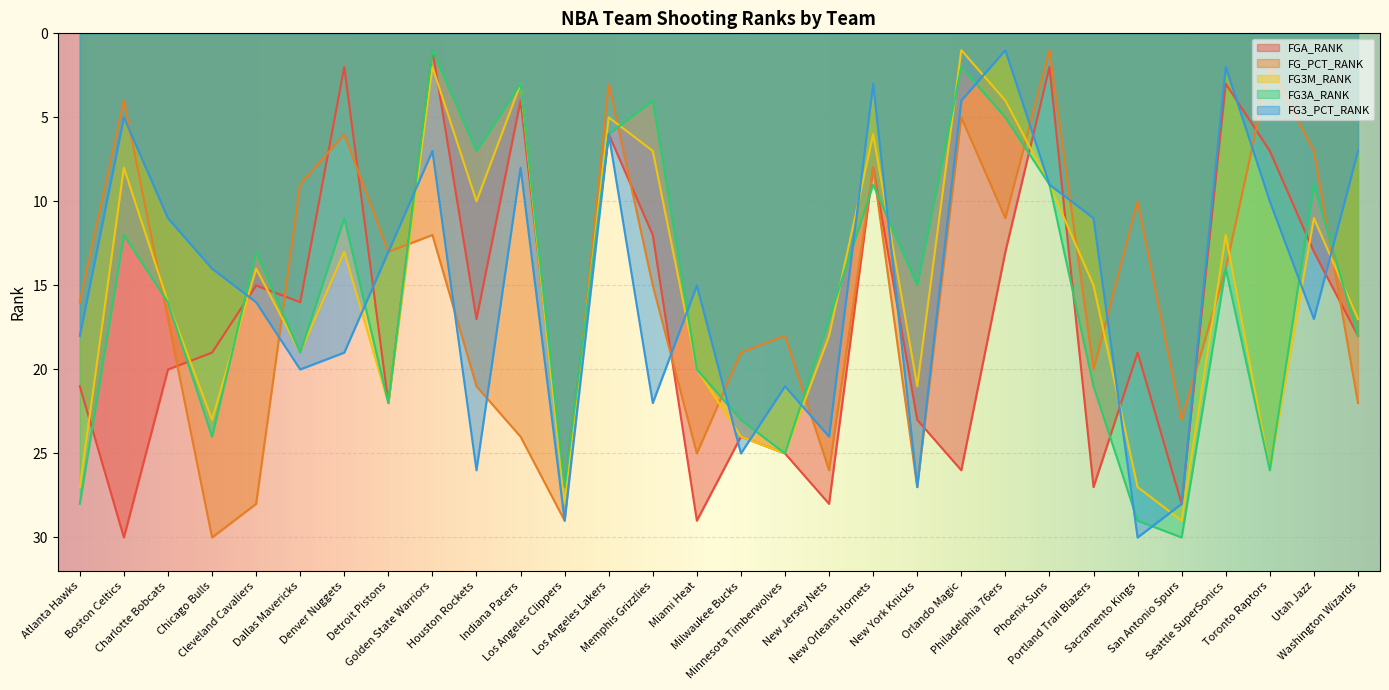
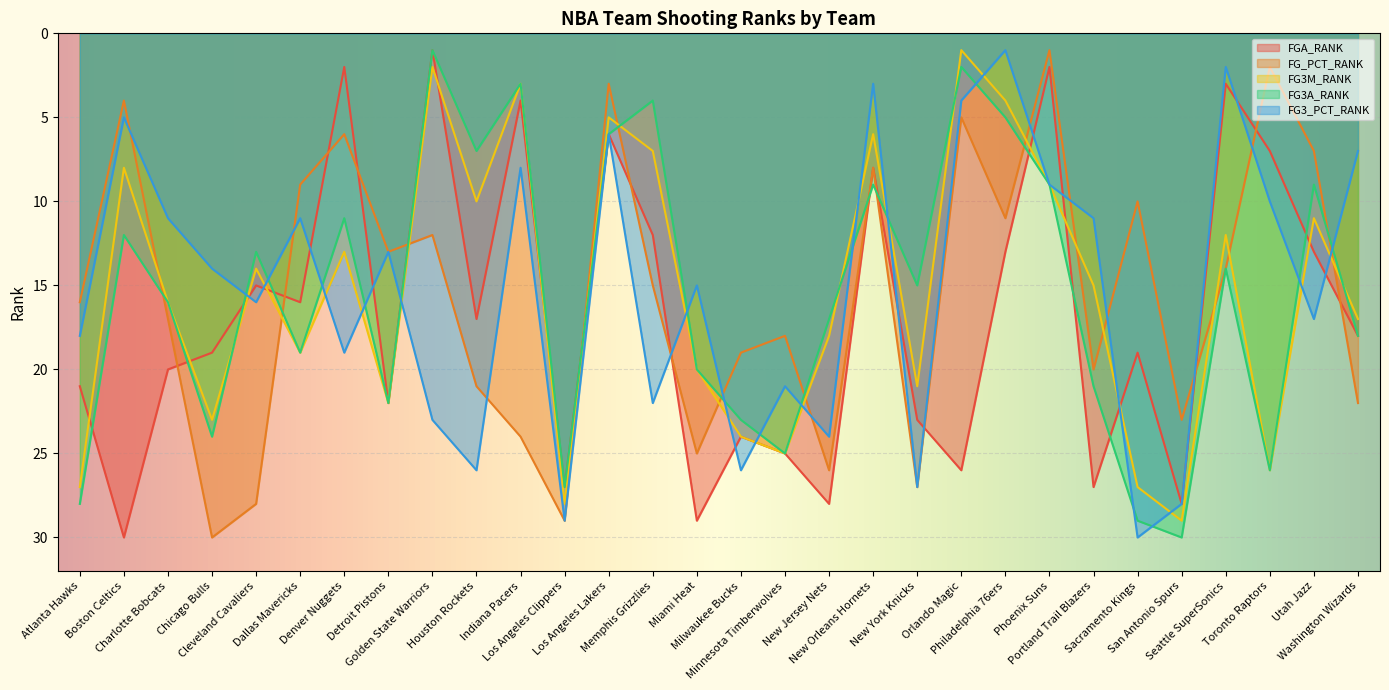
FG3_PCT_RANK, Dallas Mavericks: 20 -> 11
FG3_PCT_RANK, Golden State Warriors: 7 -> 23
FG3_PCT_RANK, Milwaukee Bucks: 25 -> 26
